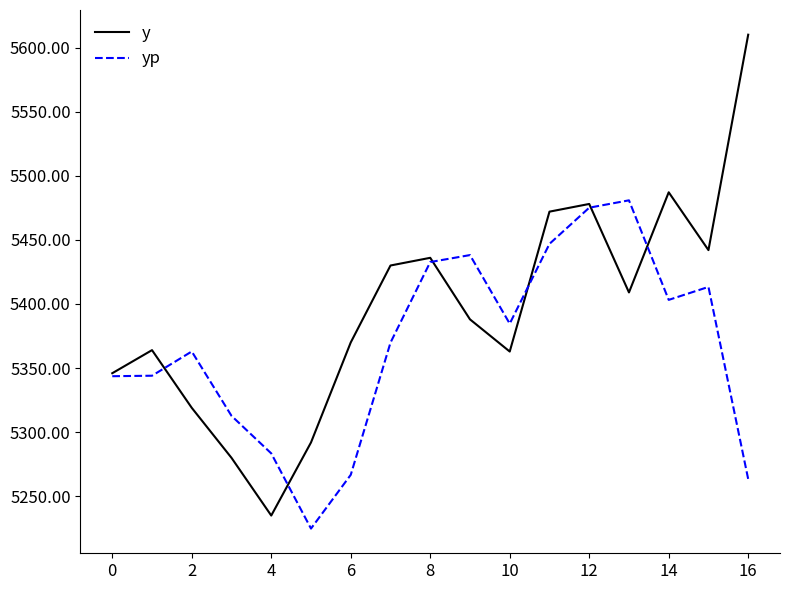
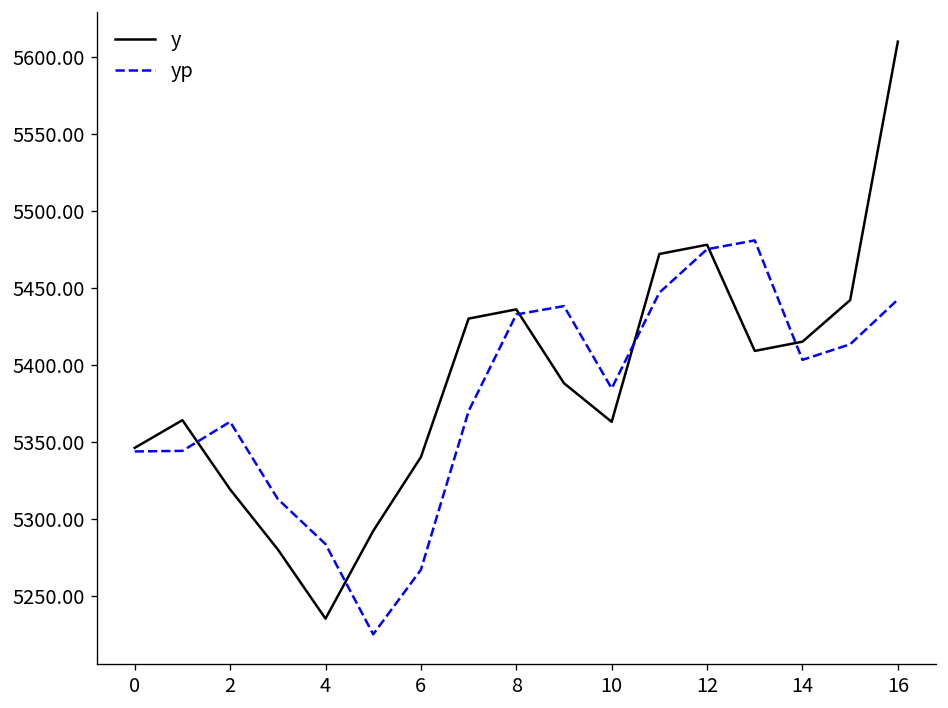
y, 6: 5370 -> 5340
y, 14: 5487 -> 5415
yp, 16: 5263 -> 5442
